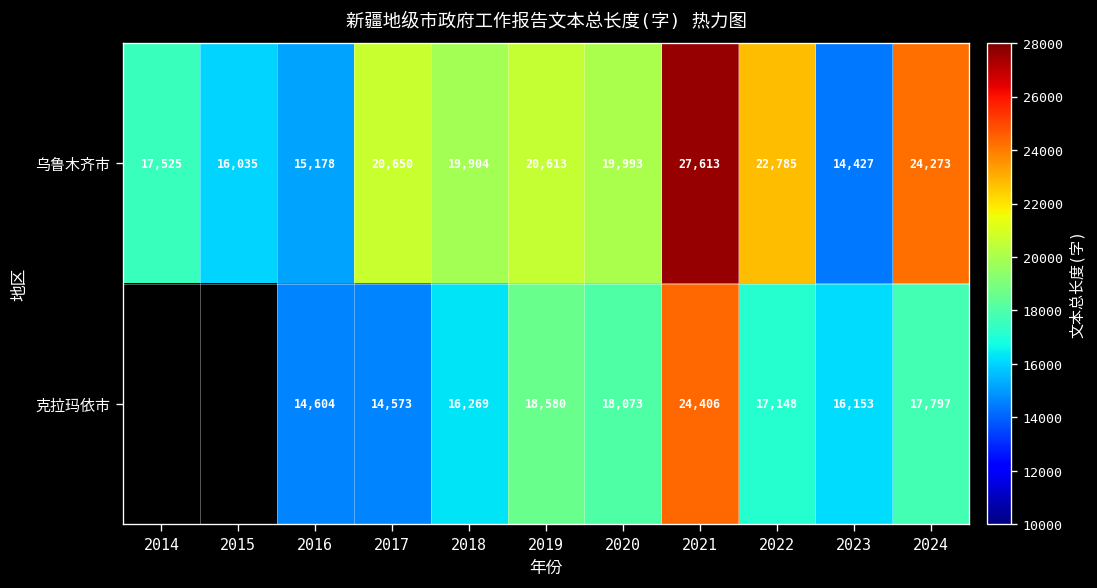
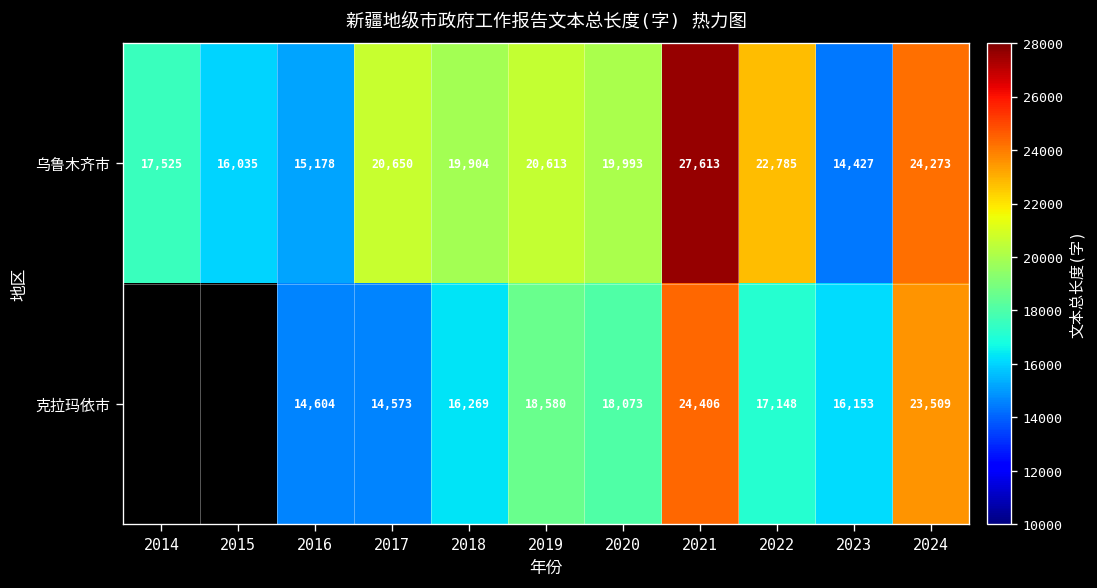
克拉玛依市, 2024: 17,797 -> 23,509
